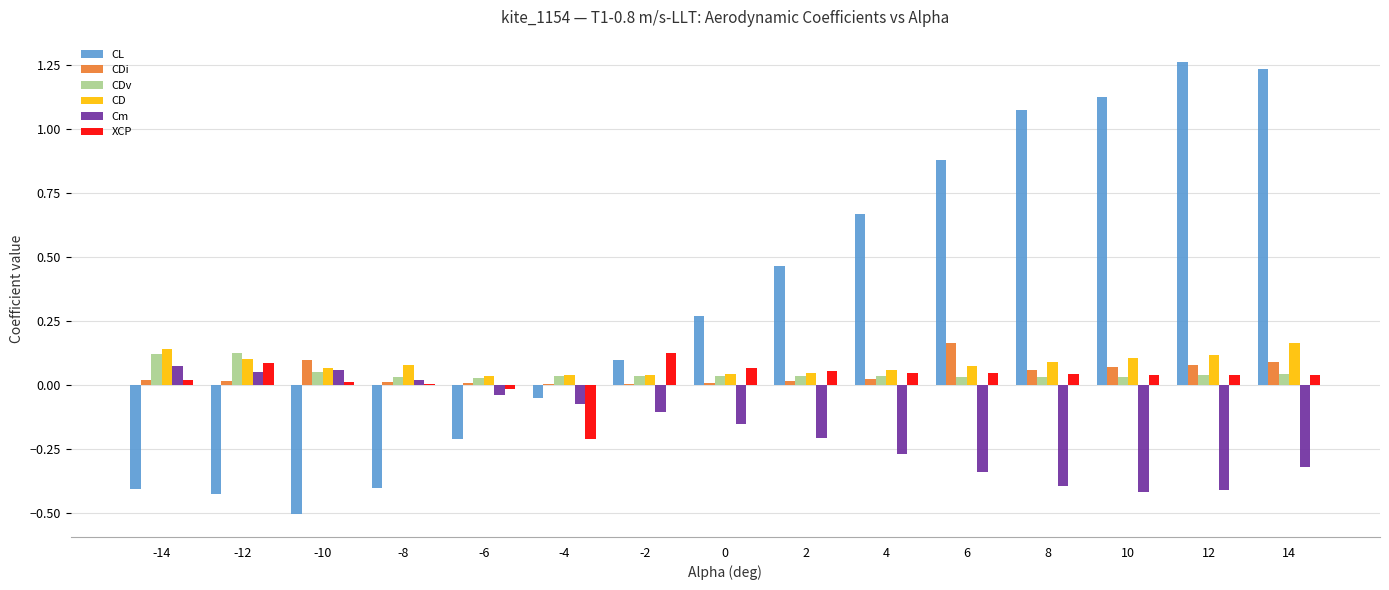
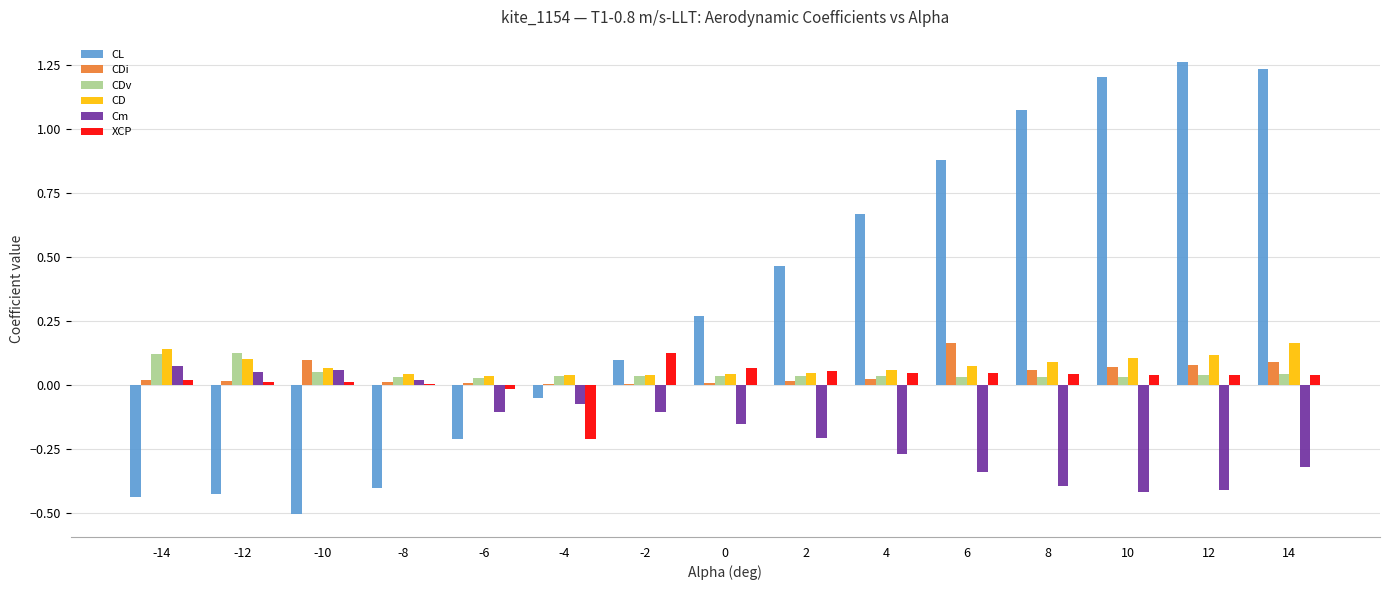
CL, -14: -0.41 -> -0.44
XCP, -12: 0.09 -> 0.01
CD, -8: 0.08 -> 0.04
Cm, -6: -0.04 -> -0.11
CL, 10: 1.12 -> 1.20
